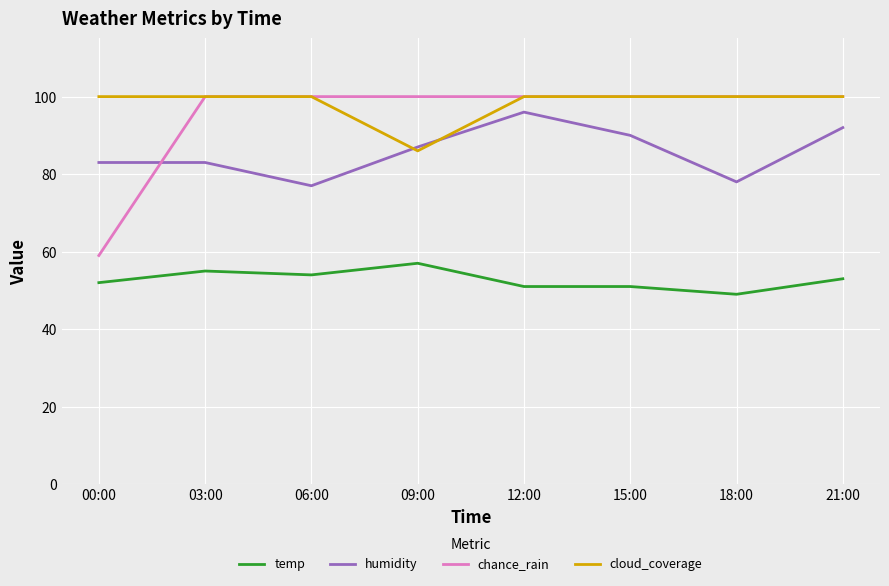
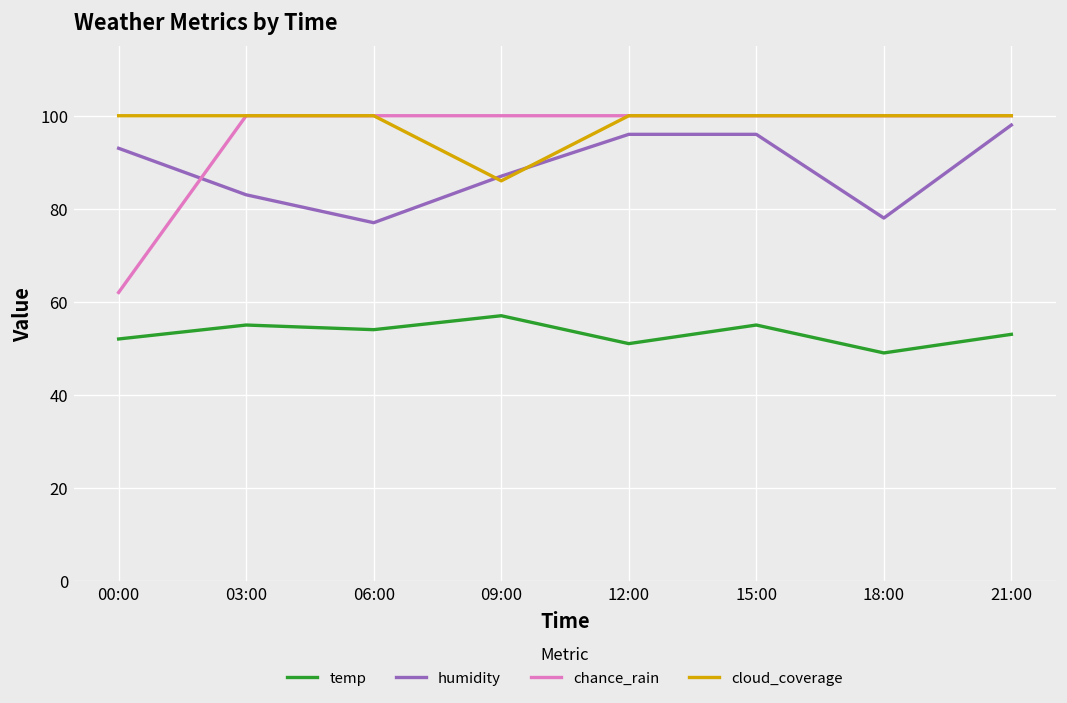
humidity, 00:00: 83 -> 93
chance_rain, 00:00: 59 -> 62
temp, 15:00: 51 -> 55
humidity, 15:00: 90 -> 96
humidity, 21:00: 92 -> 98
